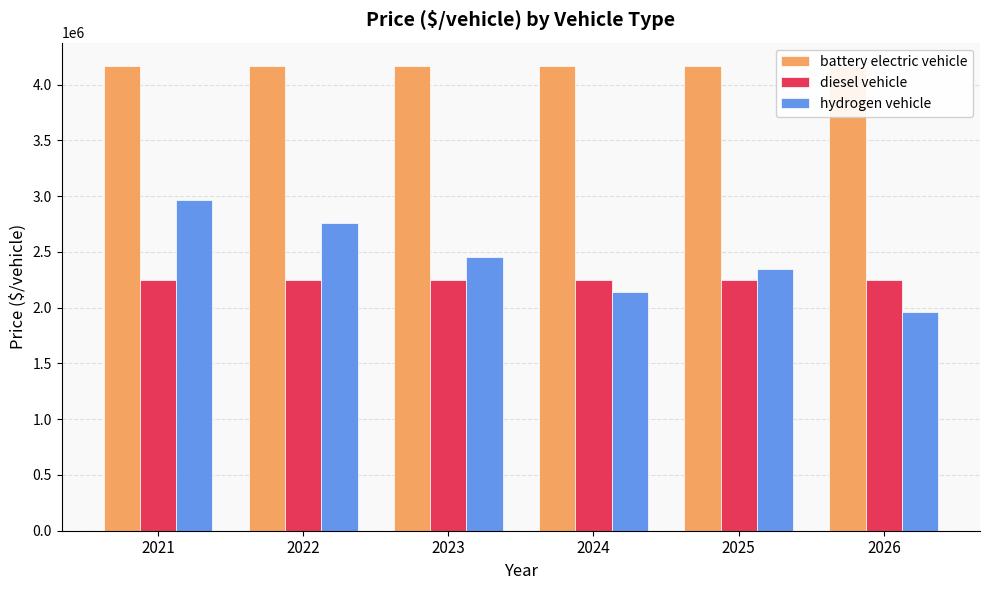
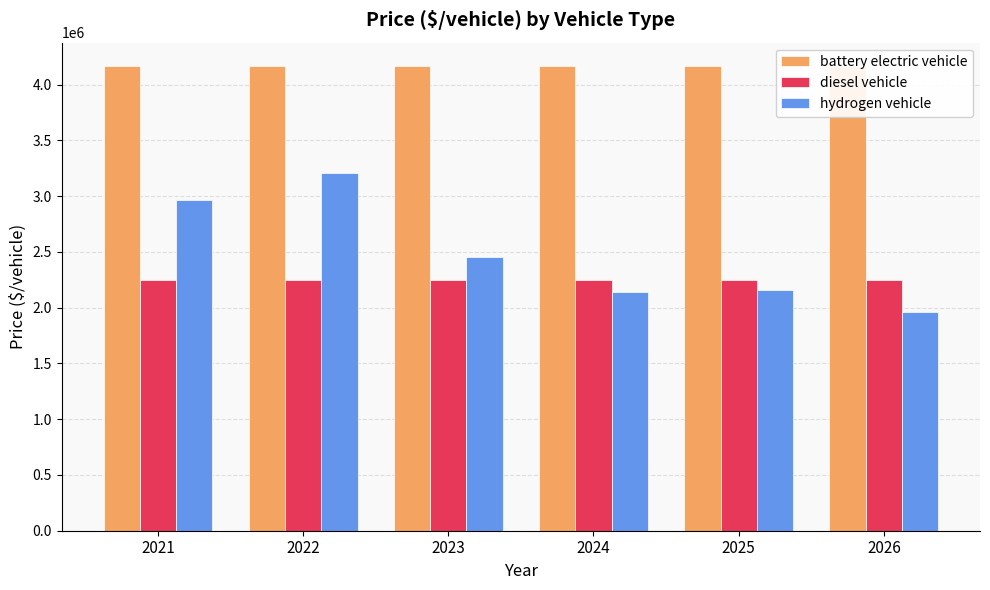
hydrogen vehicle, 2022: 2760000 -> 3210000
hydrogen vehicle, 2025: 2350000 -> 2160000
